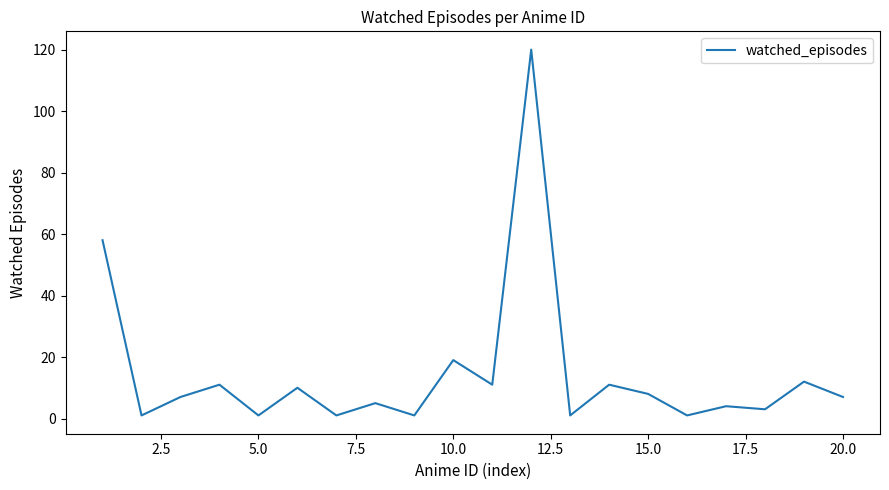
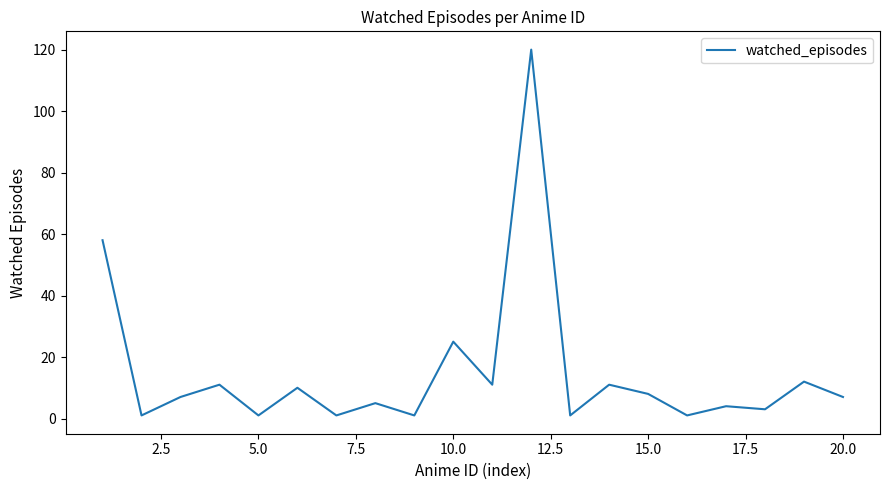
10.0: 19 -> 25
